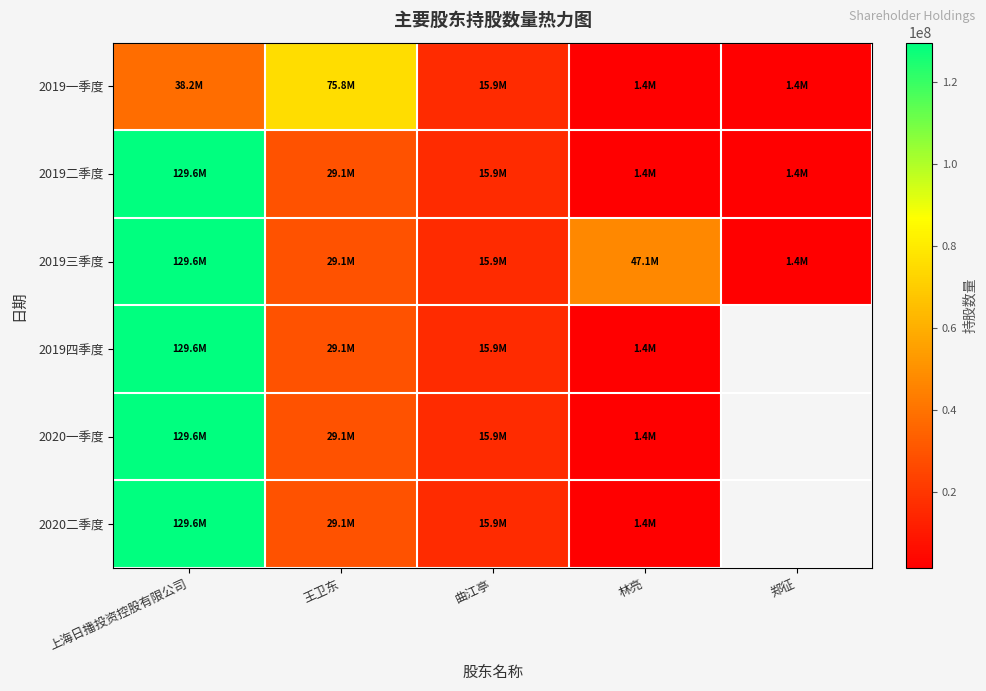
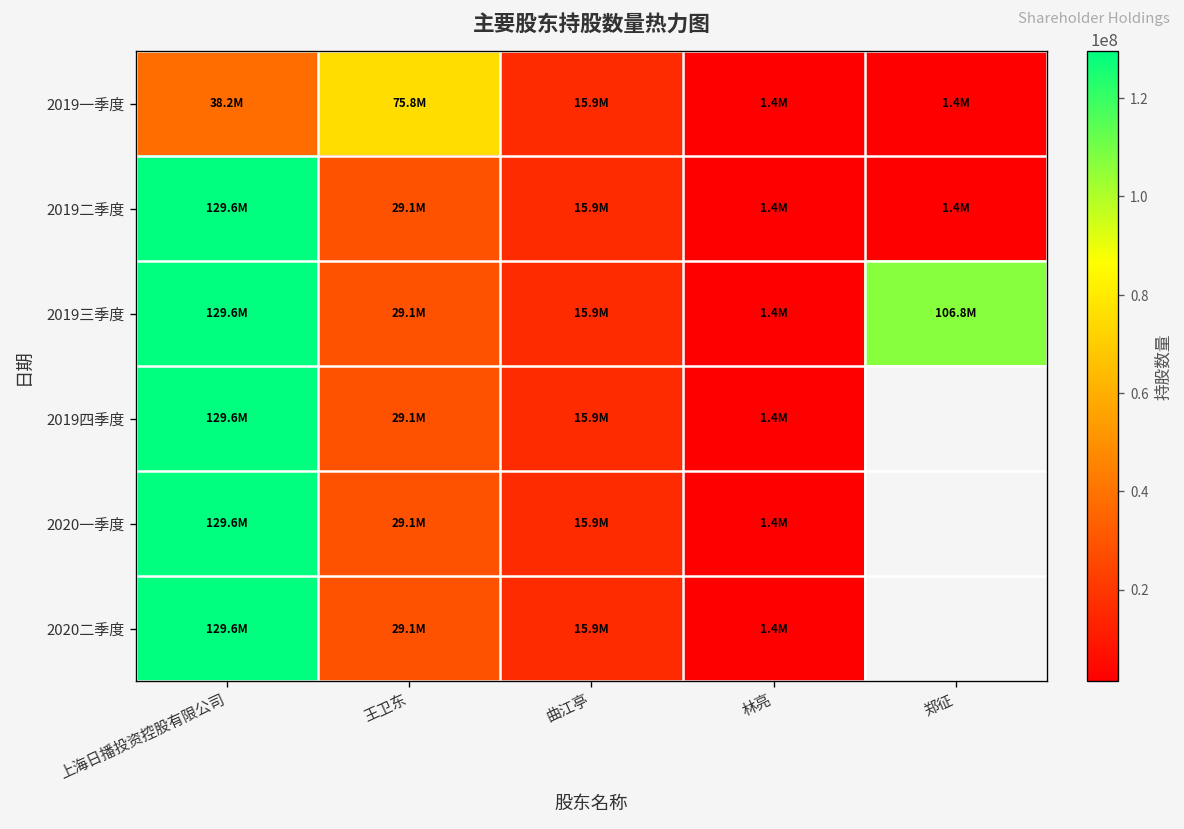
2019三季度, 林亮: 47.1M -> 1.4M
2019三季度, 郑征: 1.4M -> 106.8M
